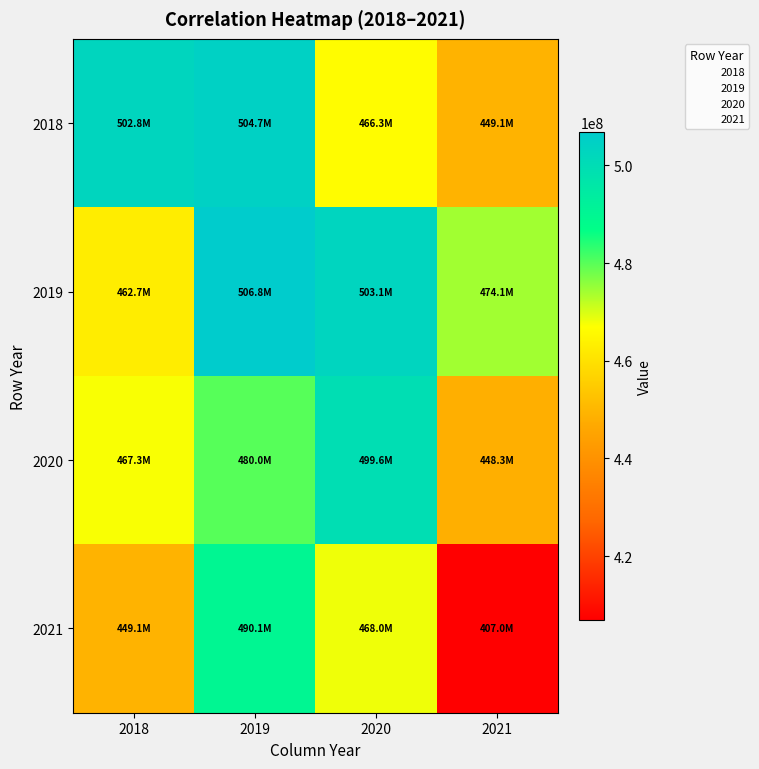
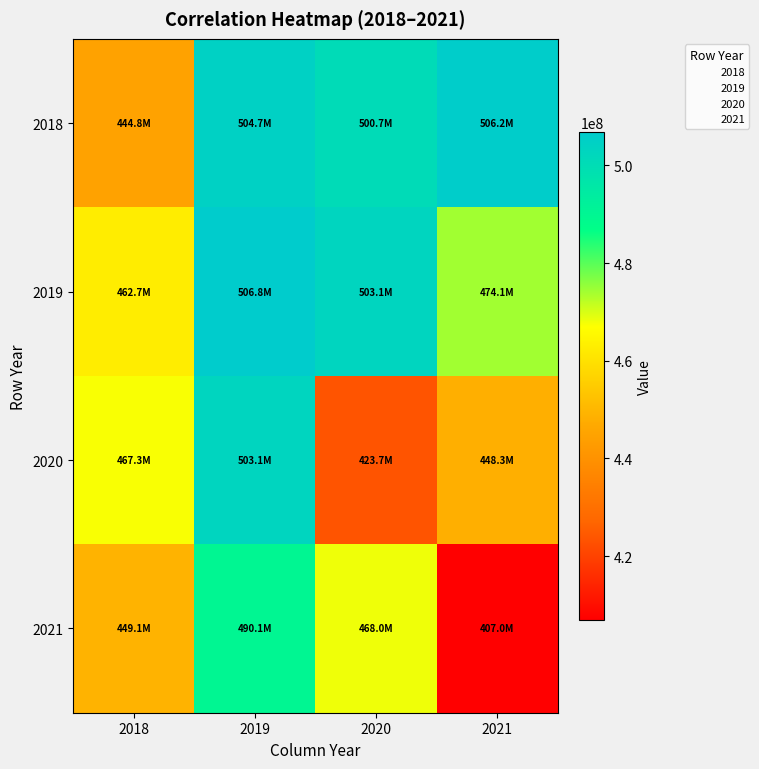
2018, 2018: 502.8M -> 444.8M
2018, 2020: 466.3M -> 500.7M
2018, 2021: 449.1M -> 506.2M
2020, 2019: 480.0M -> 503.1M
2020, 2020: 499.6M -> 423.7M
